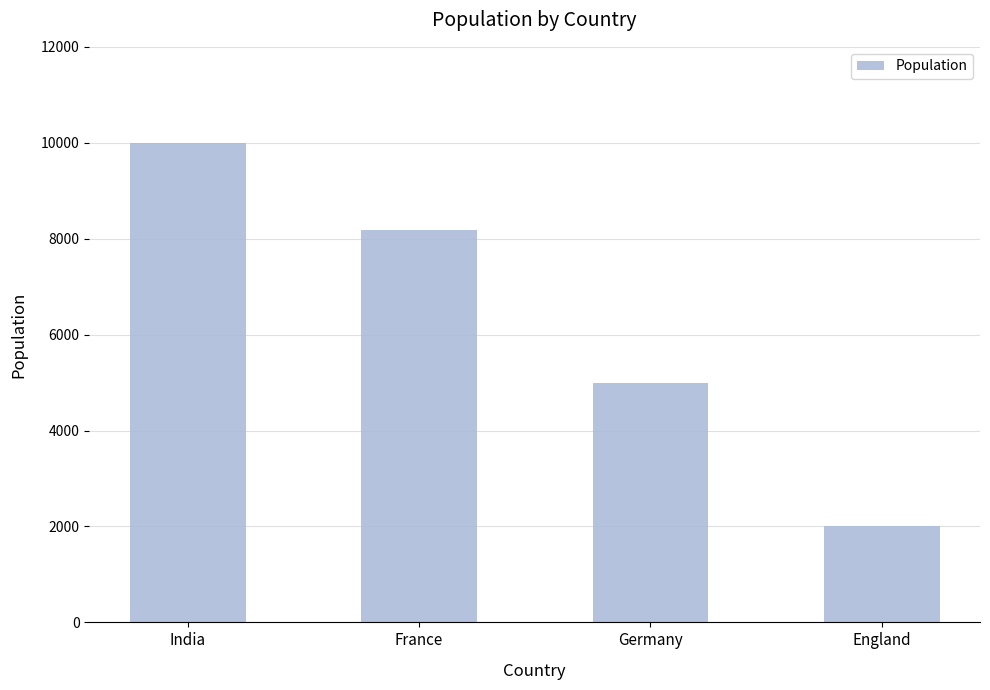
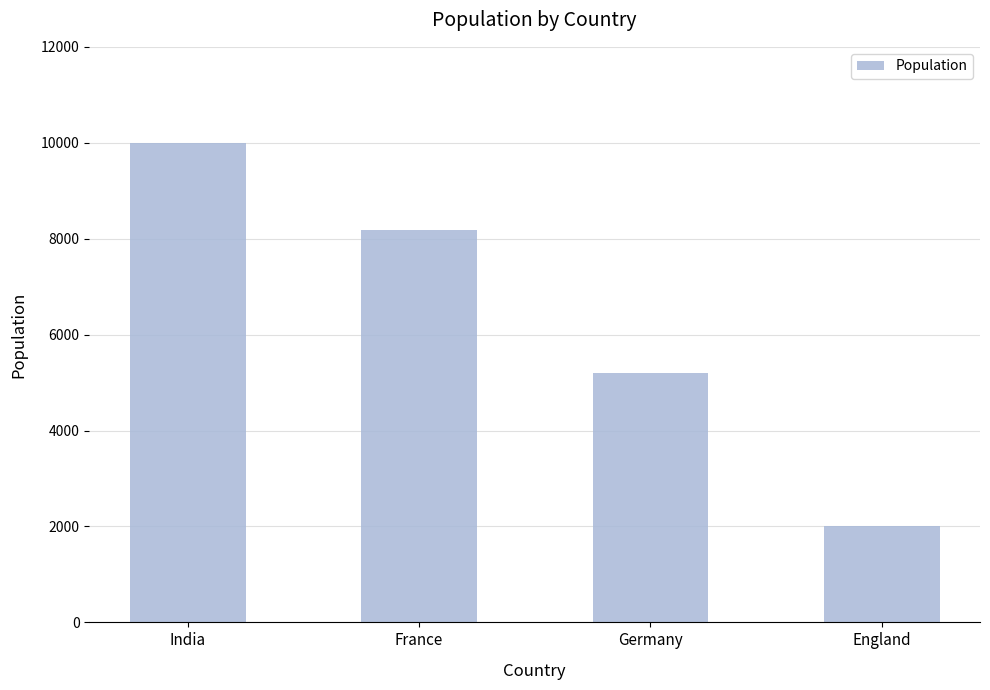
Germany: 5000 -> 5200
